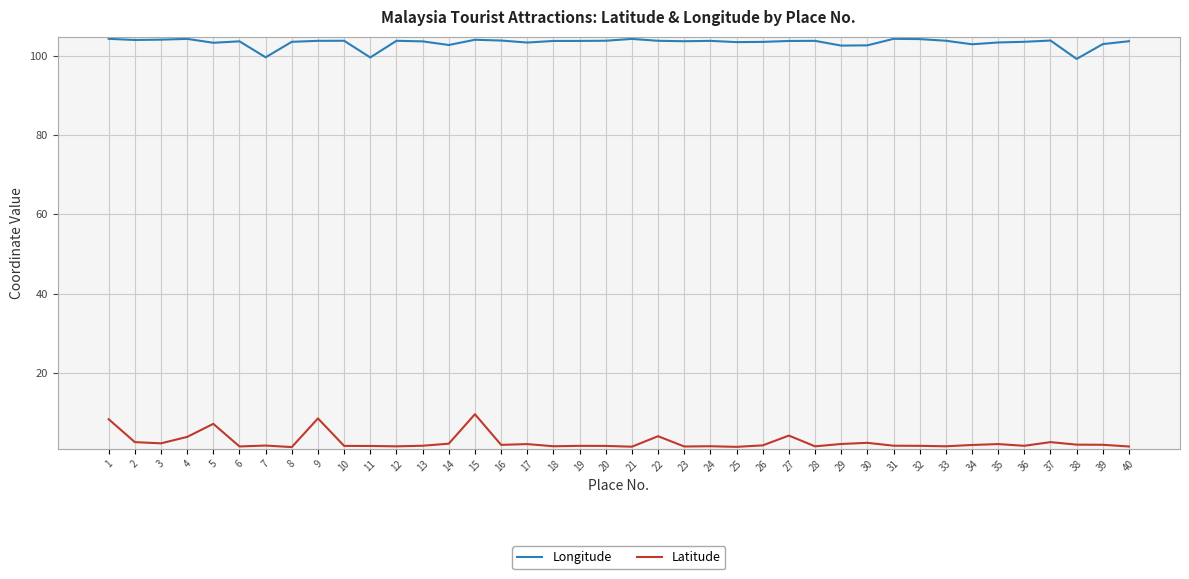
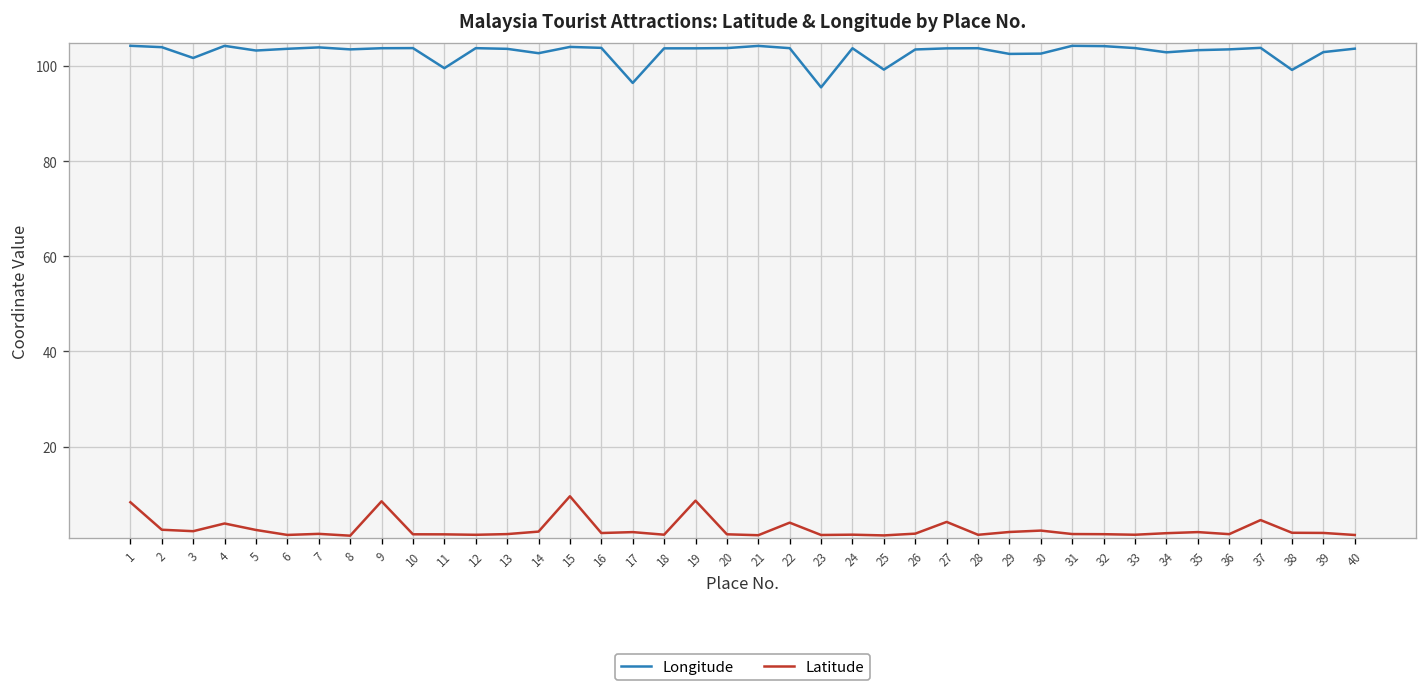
Longitude, 3: 104 -> 102
Latitude, 5: 7 -> 2
Longitude, 7: 100 -> 104
Longitude, 17: 103 -> 96
Latitude, 19: 2 -> 9
Longitude, 23: 104 -> 96
Longitude, 25: 103 -> 99
Latitude, 37: 3 -> 5
